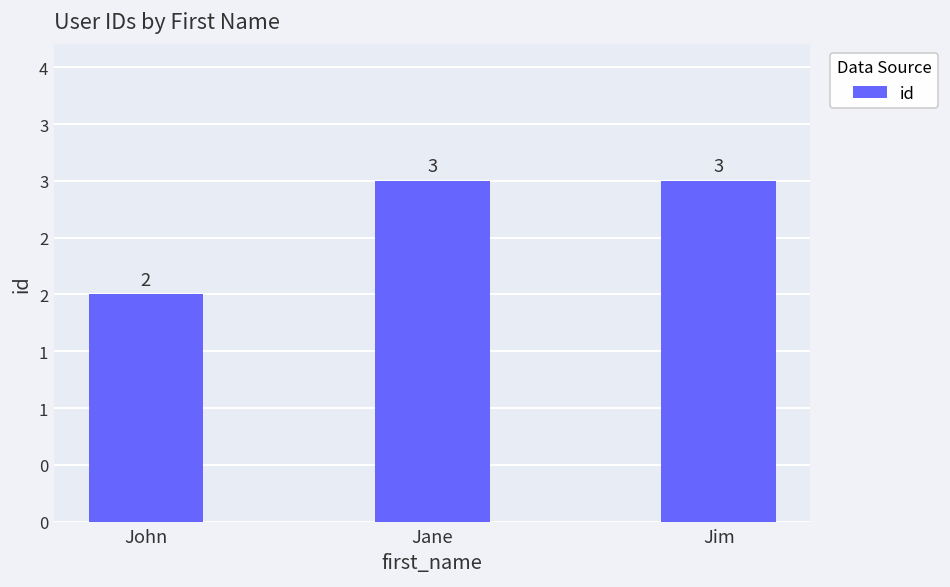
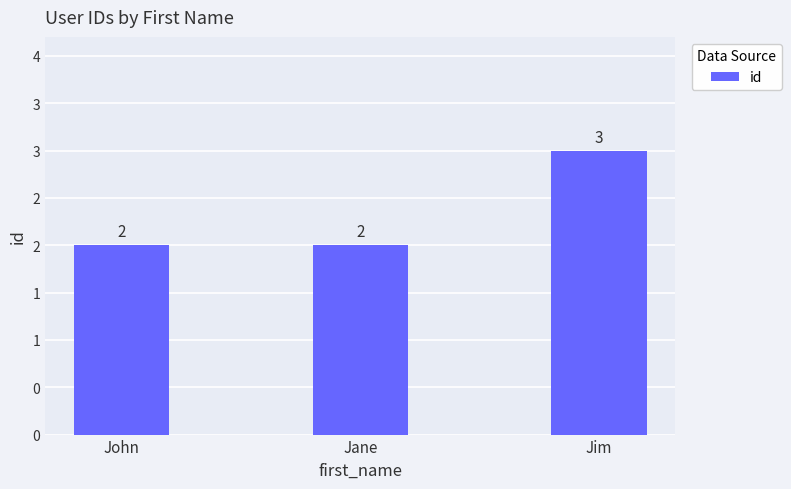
Jane: 3 -> 2
